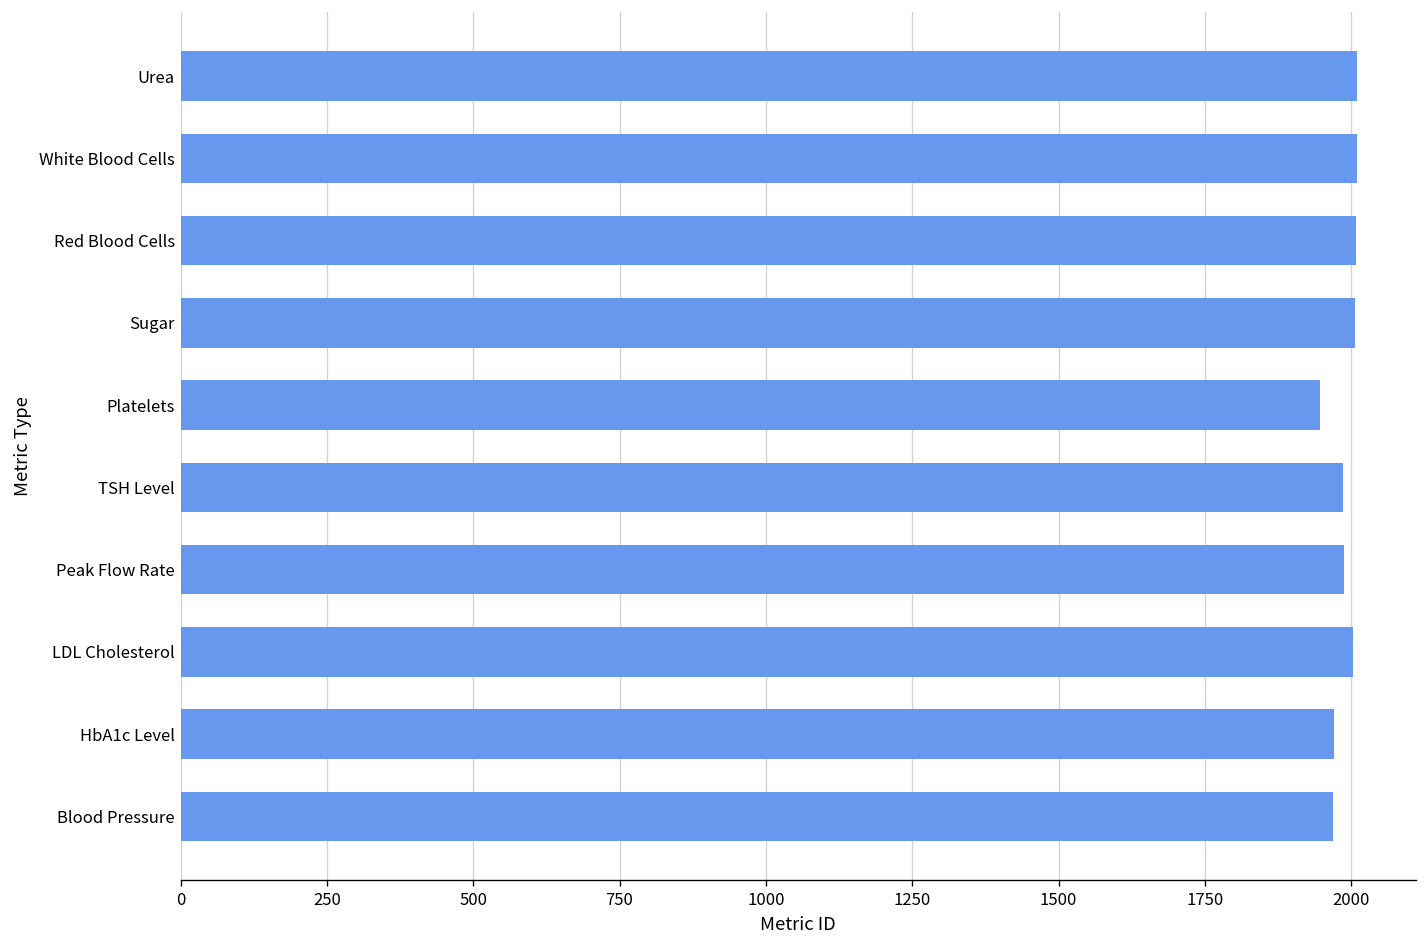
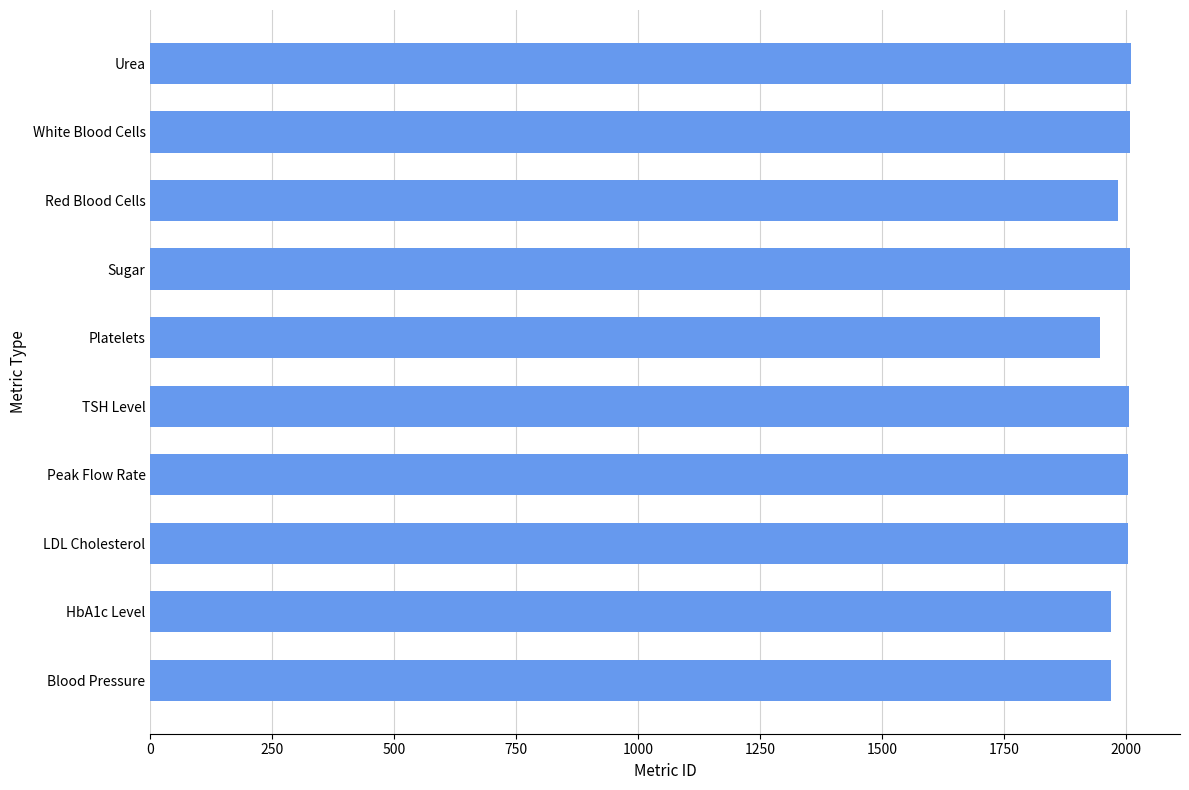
Red Blood Cells: 2010 -> 1980
TSH Level: 1990 -> 2010
Peak Flow Rate: 1990 -> 2000
